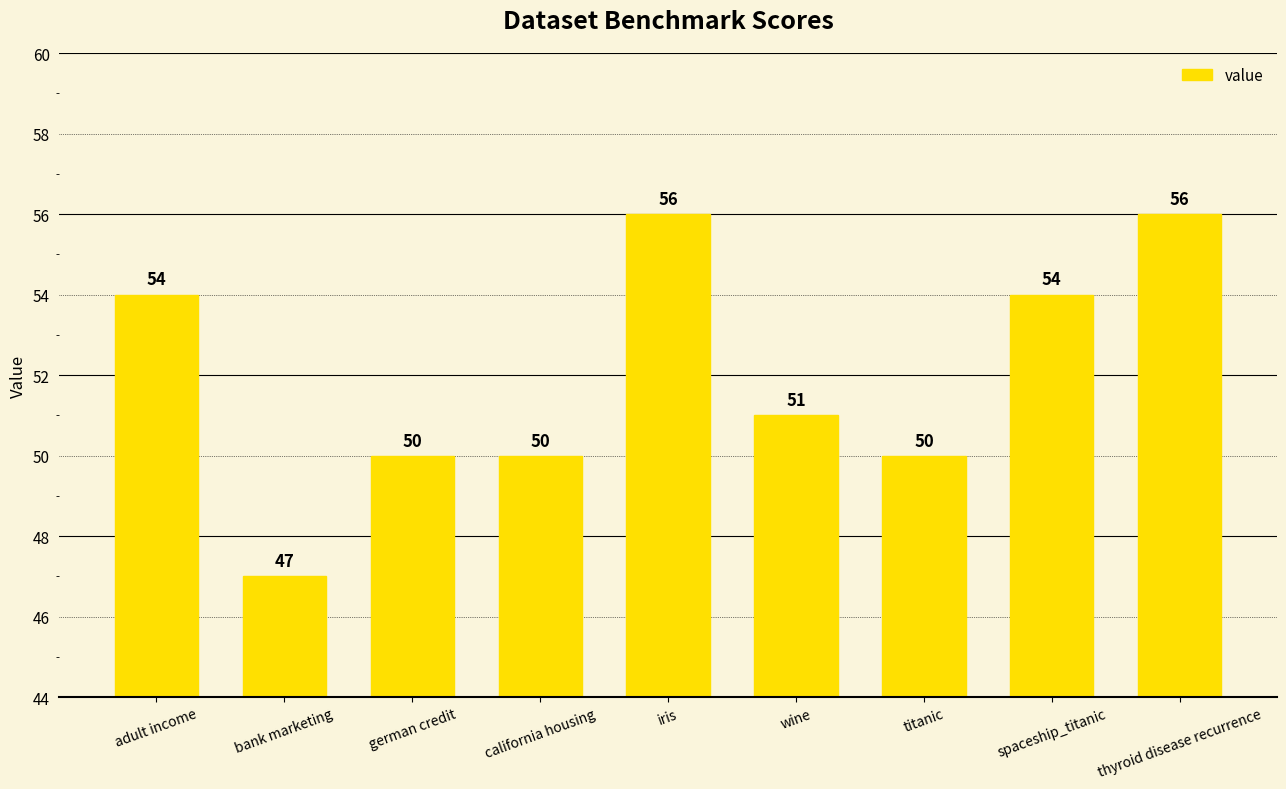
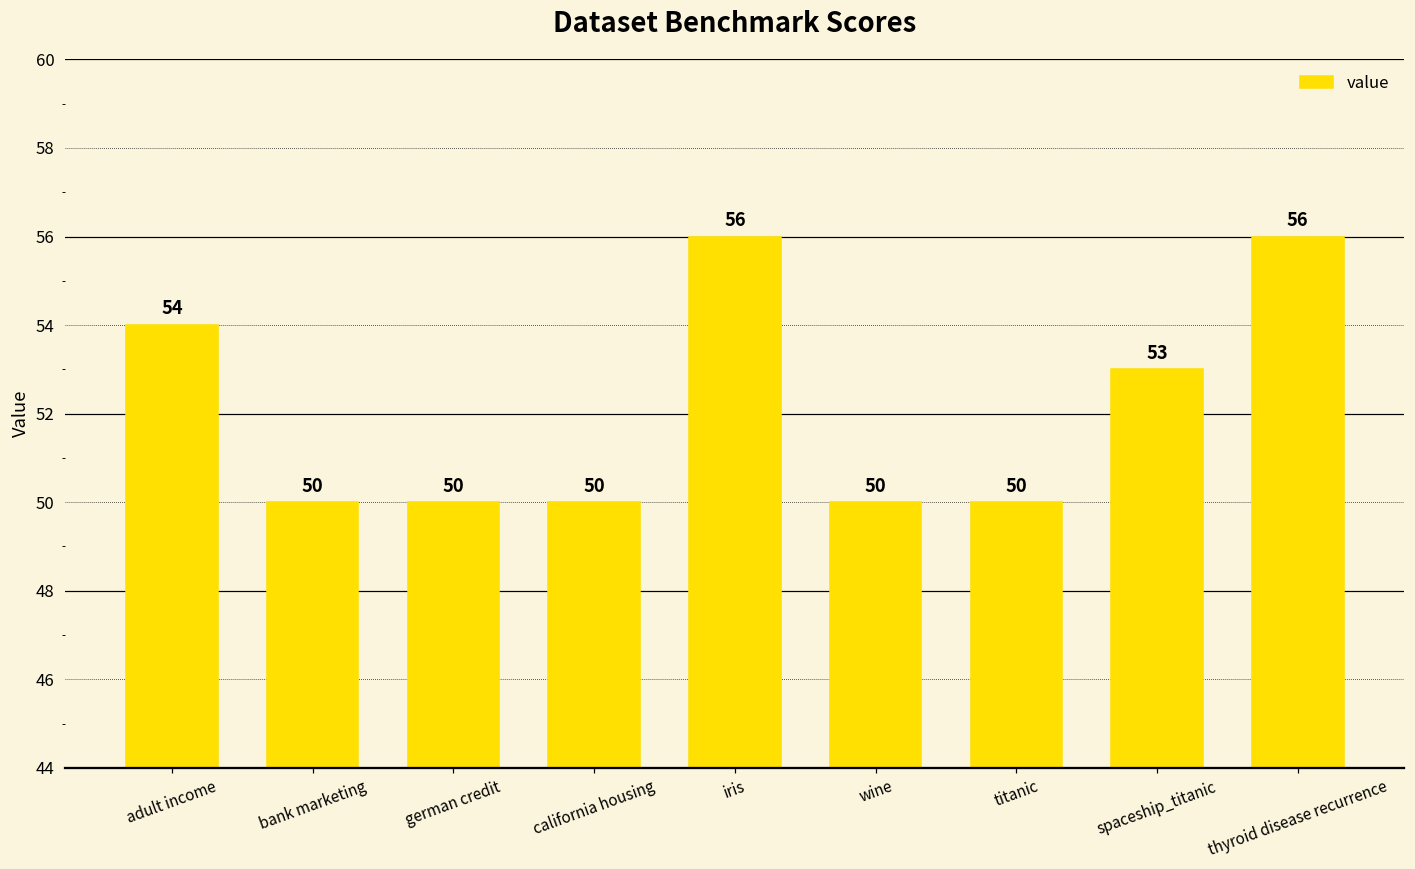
bank marketing: 47 -> 50
wine: 51 -> 50
spaceship_titanic: 54 -> 53
